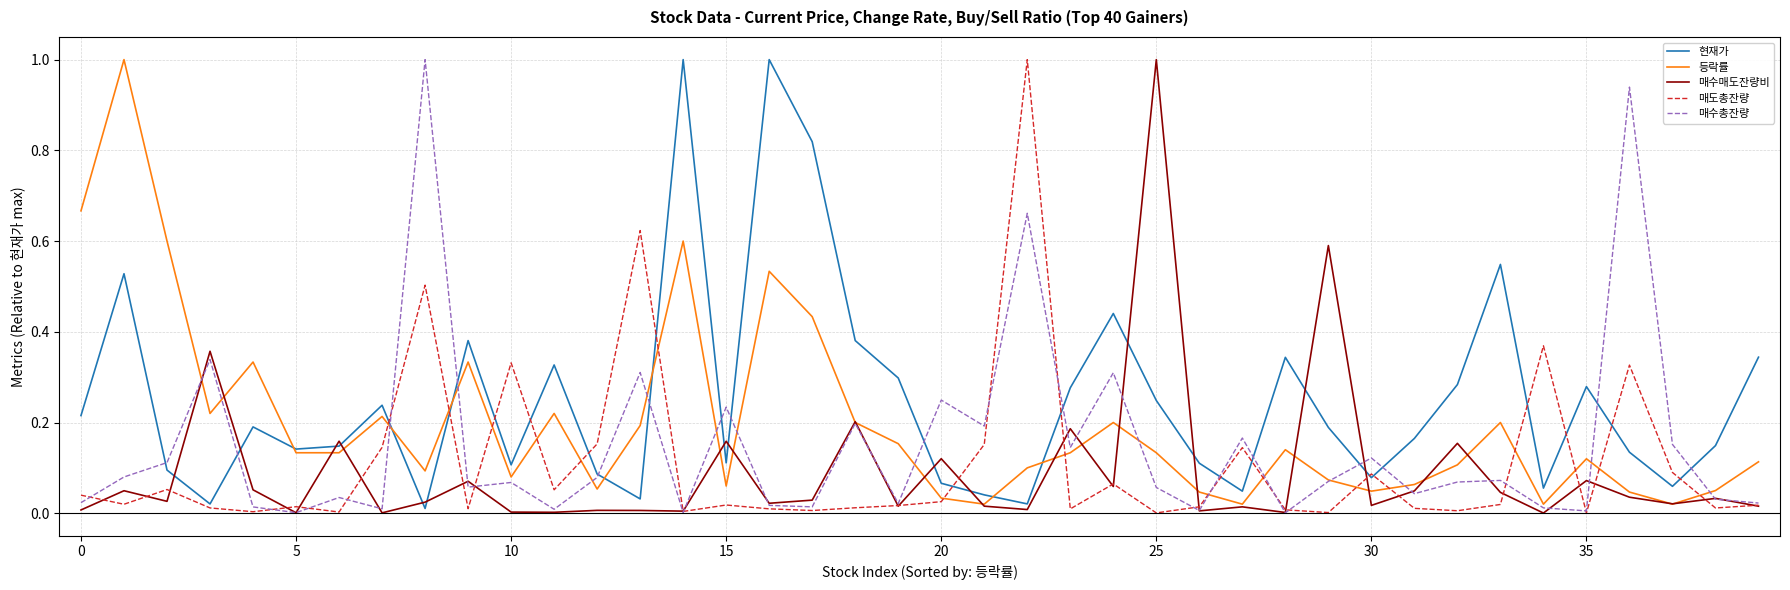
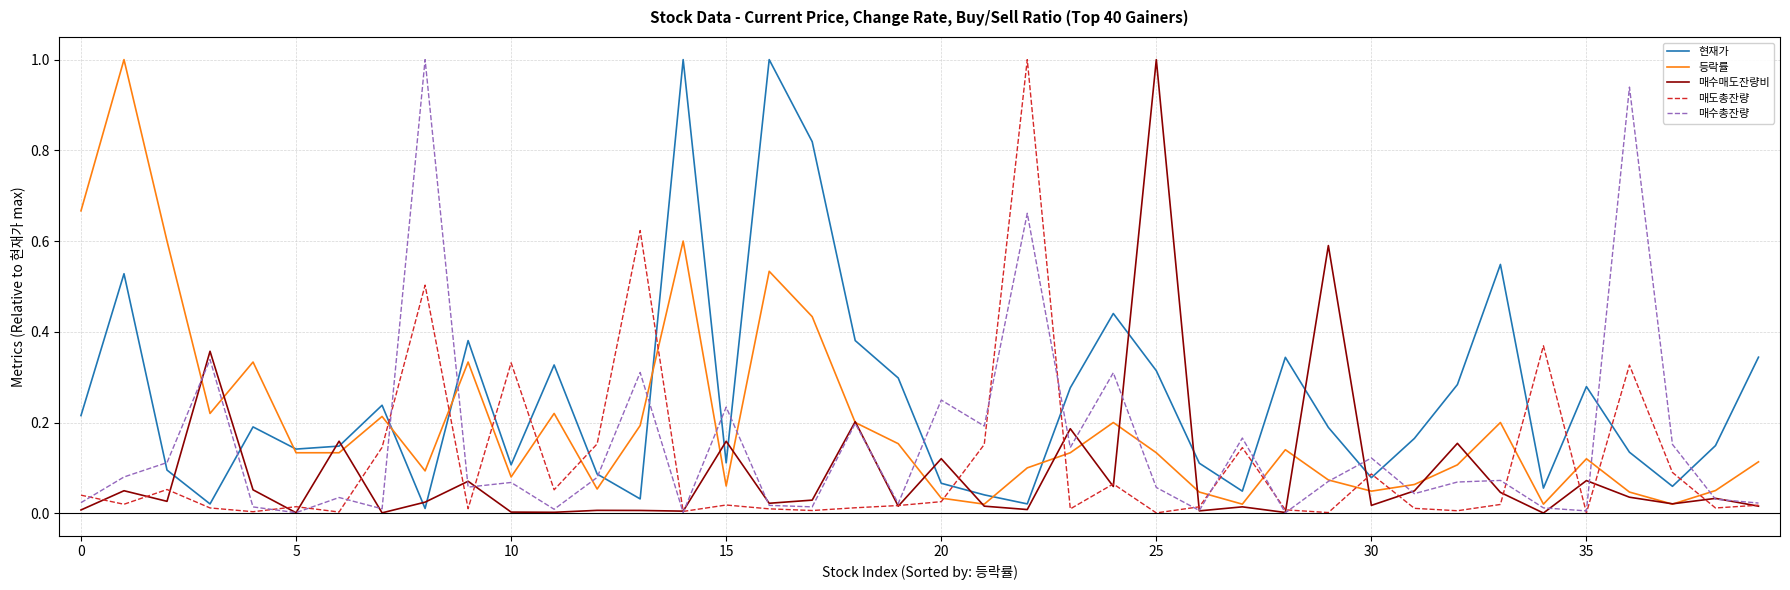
현재가, 25: 0.25 -> 0.31
